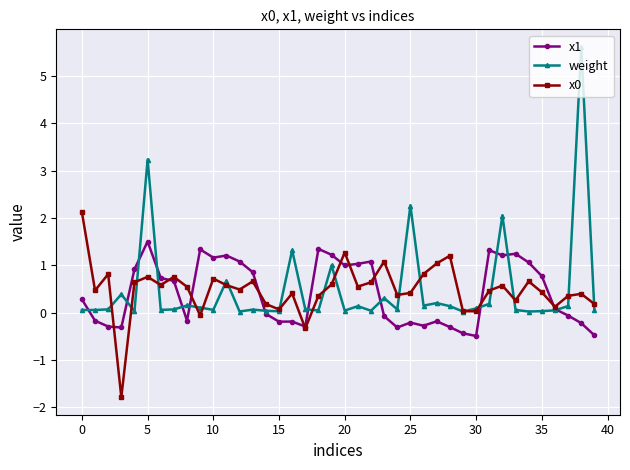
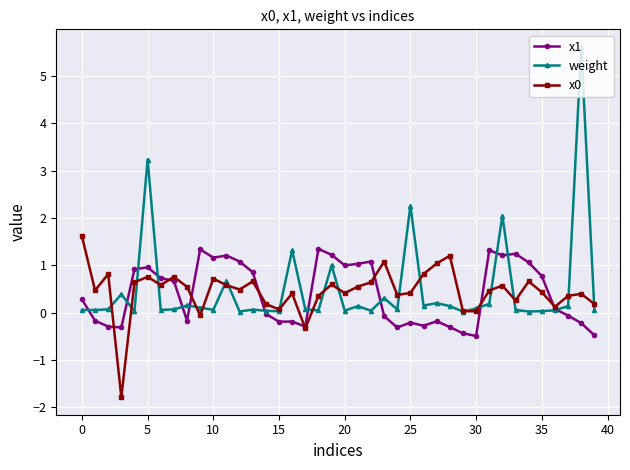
x0, 0: 2.1 -> 1.6
x1, 5: 1.5 -> 1.0
x0, 20: 1.3 -> 0.4
